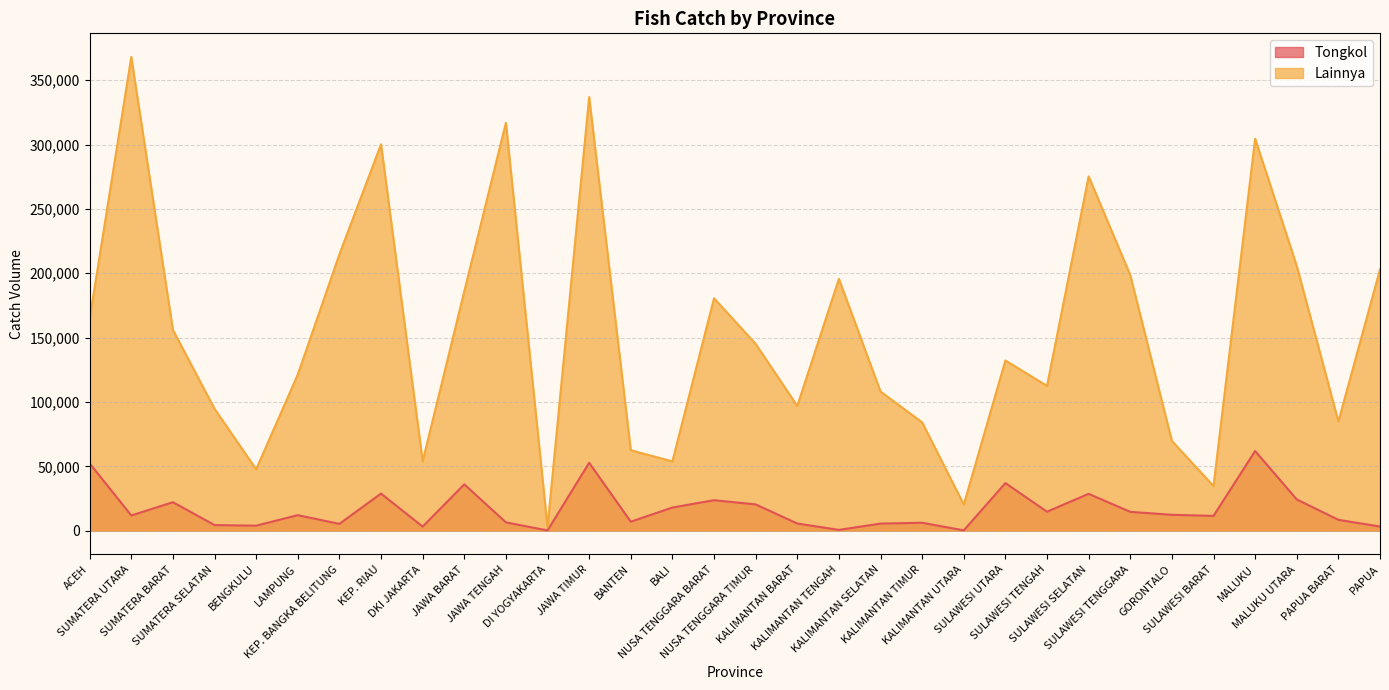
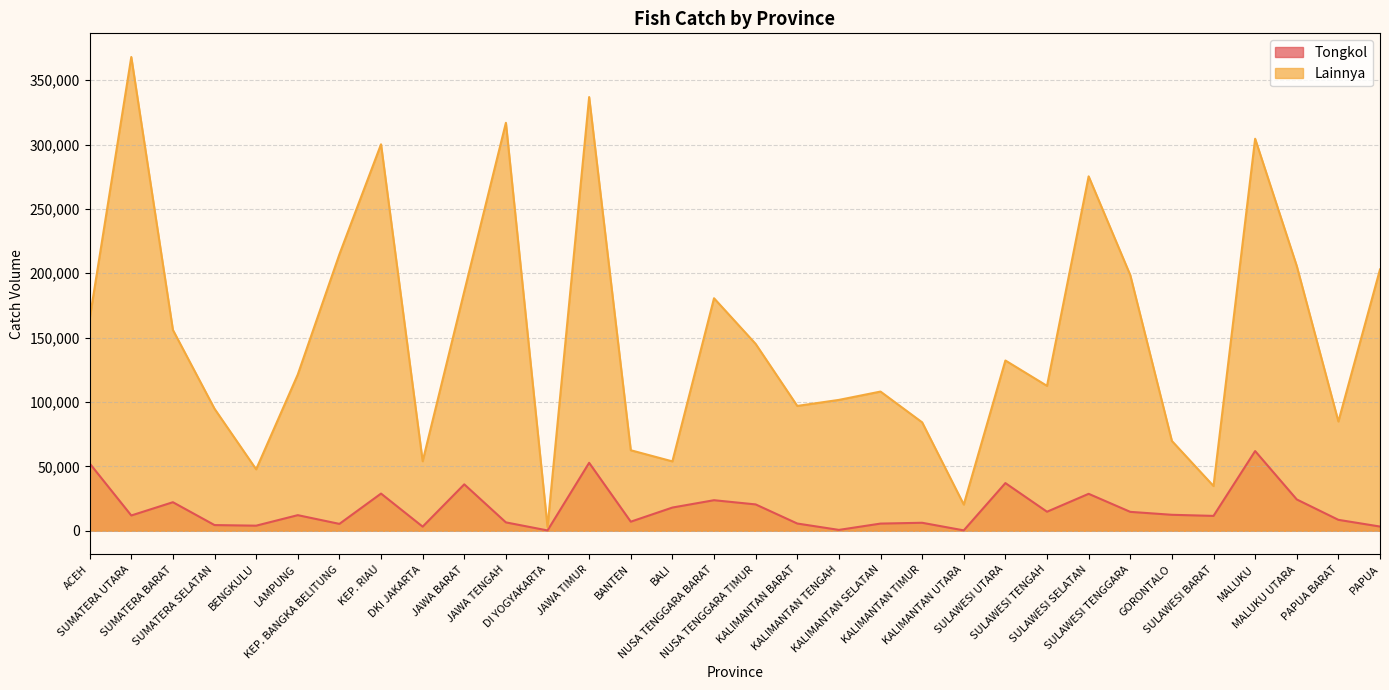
Lainnya, KALIMANTAN TENGAH: 196,000 -> 102,000
